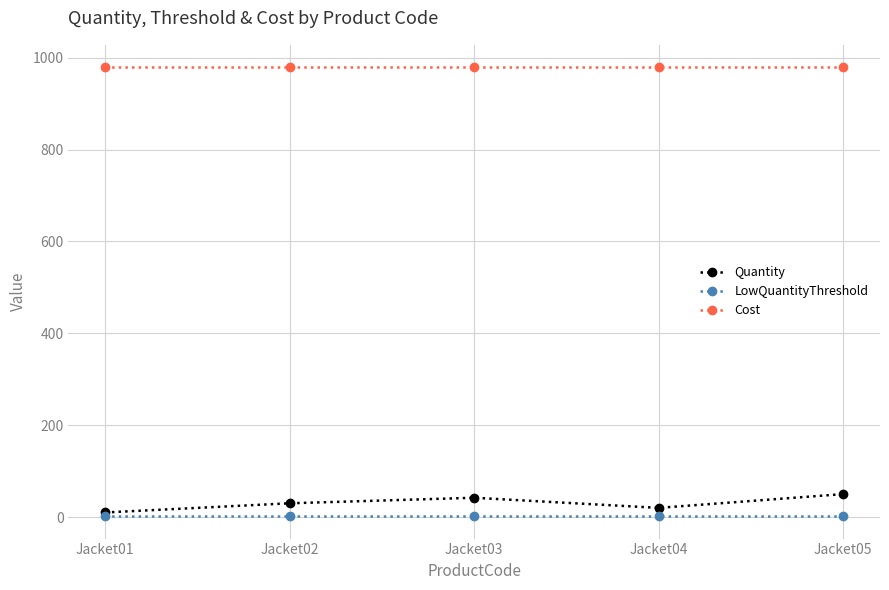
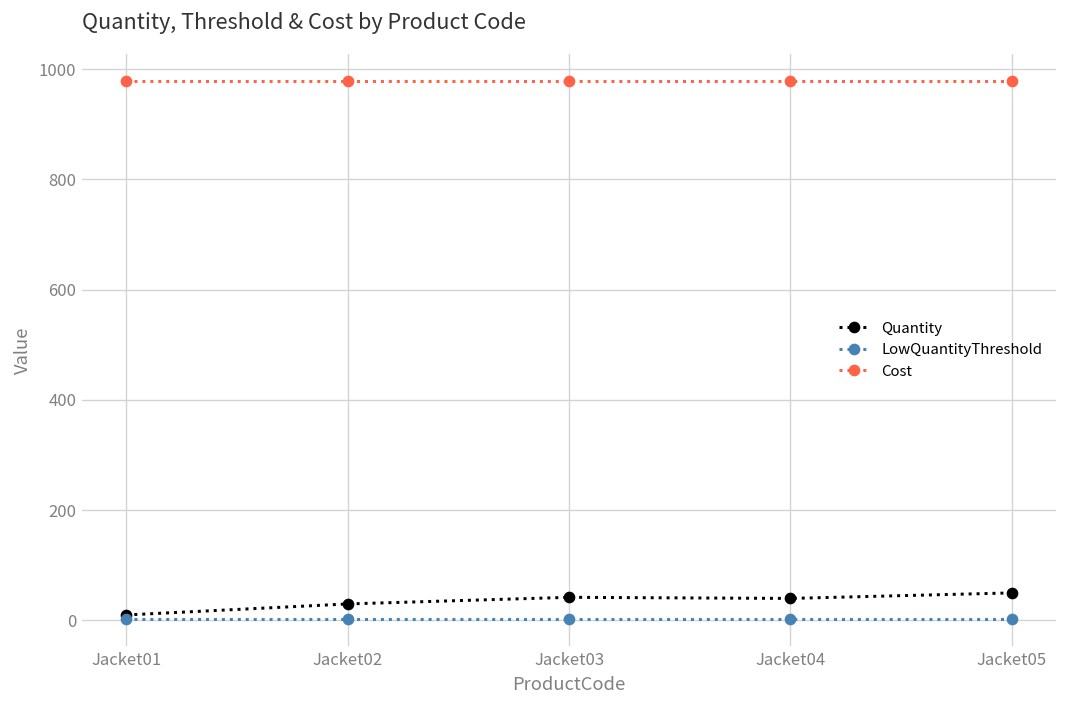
Quantity, Jacket04: 20 -> 40
